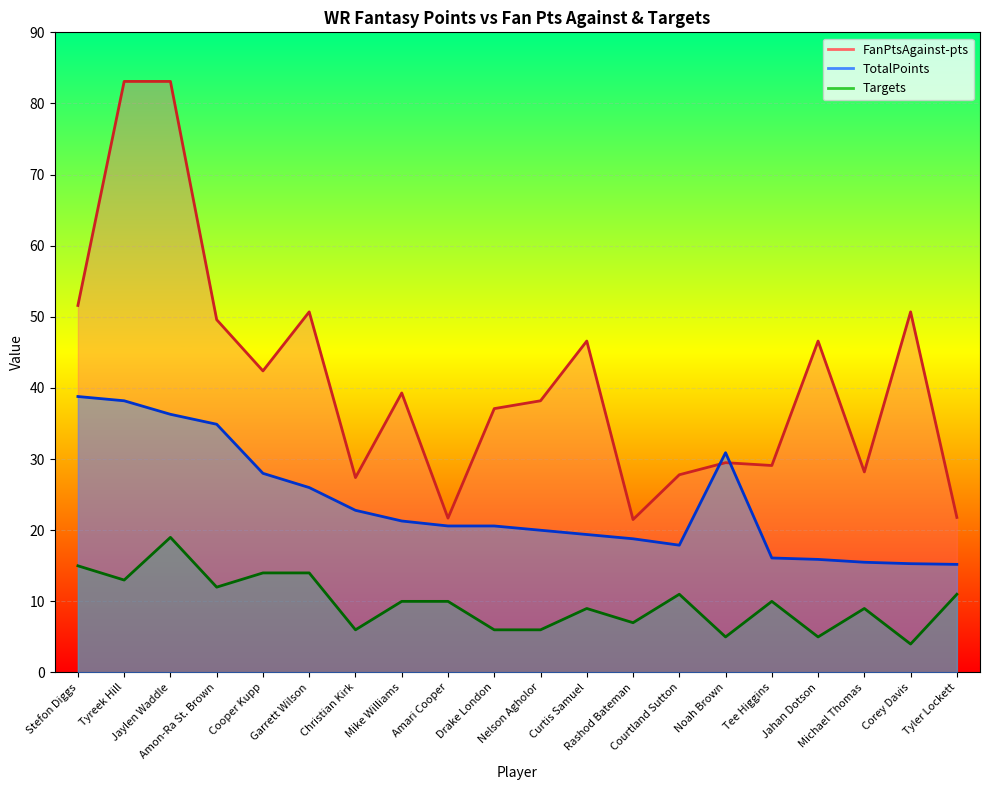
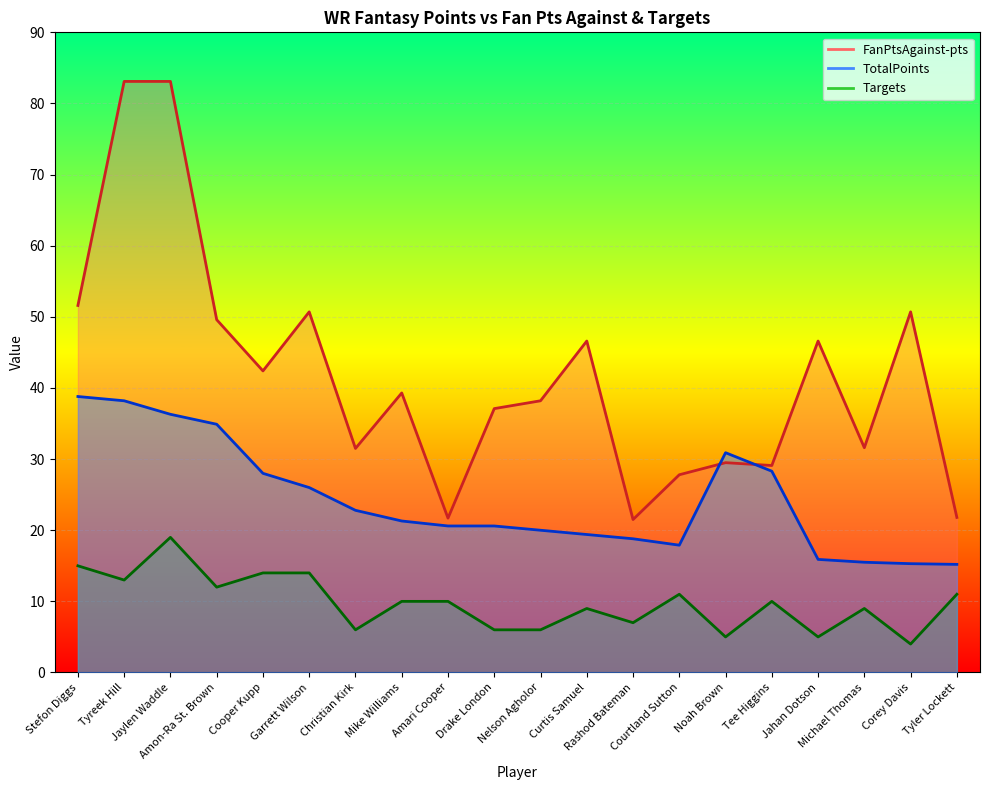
FanPtsAgainst-pts, Christian Kirk: 27 -> 32
TotalPoints, Tee Higgins: 16 -> 28
FanPtsAgainst-pts, Michael Thomas: 28 -> 32
